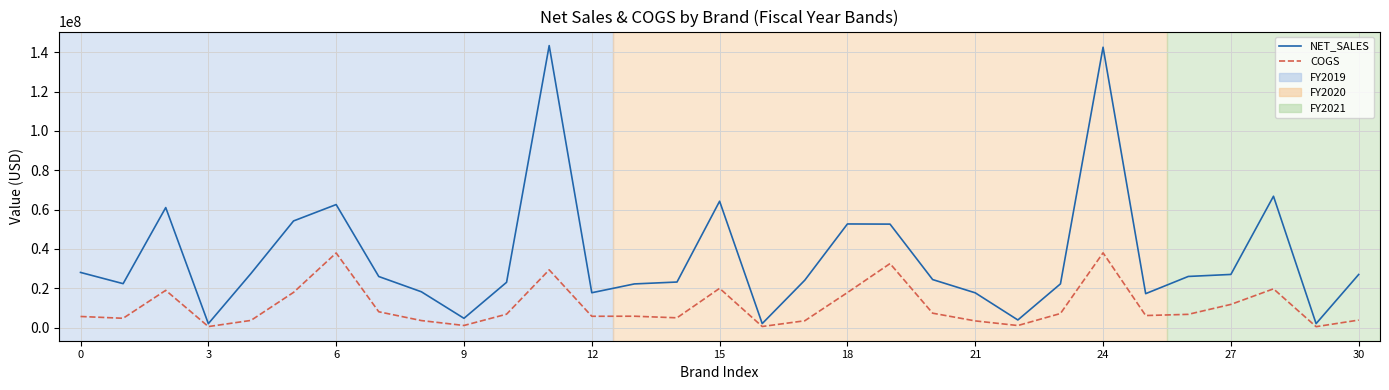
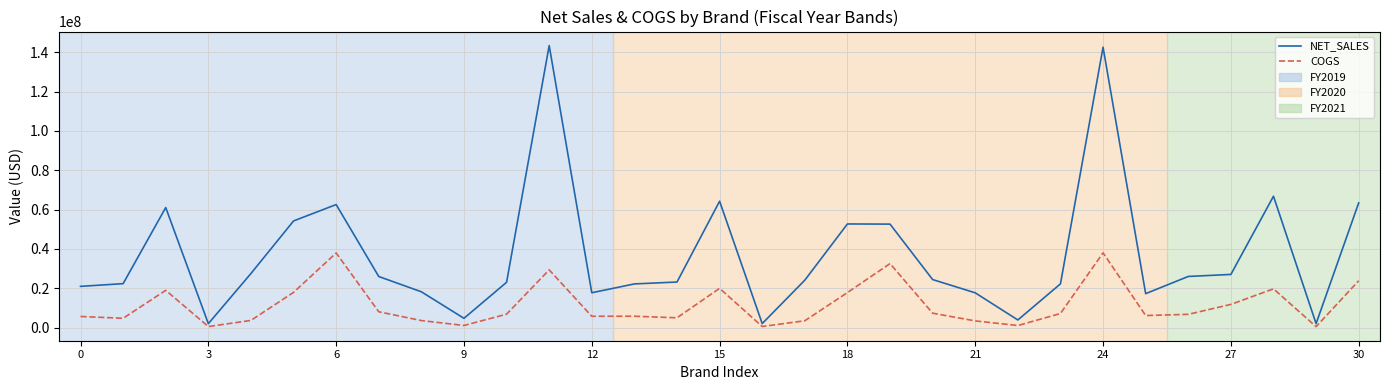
NET_SALES, 0: 28000000 -> 21000000
NET_SALES, 30: 27000000 -> 63000000
COGS, 30: 4000000 -> 24000000
